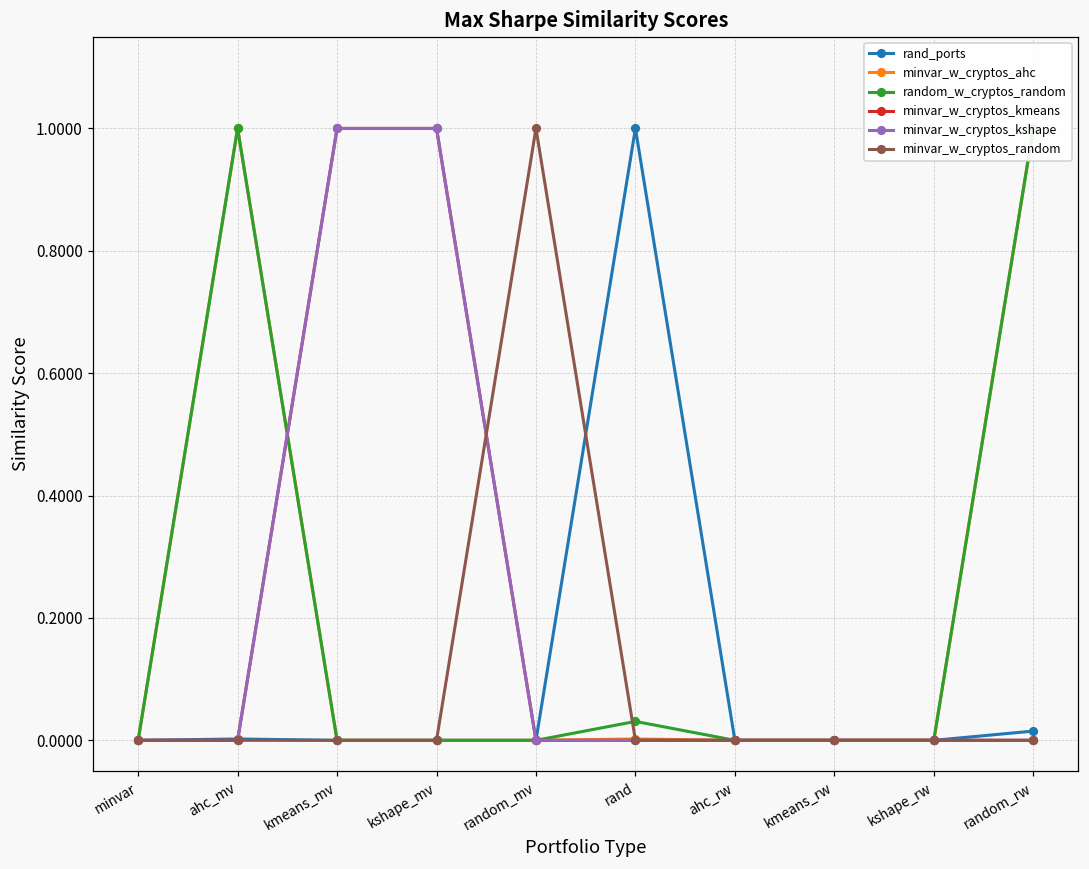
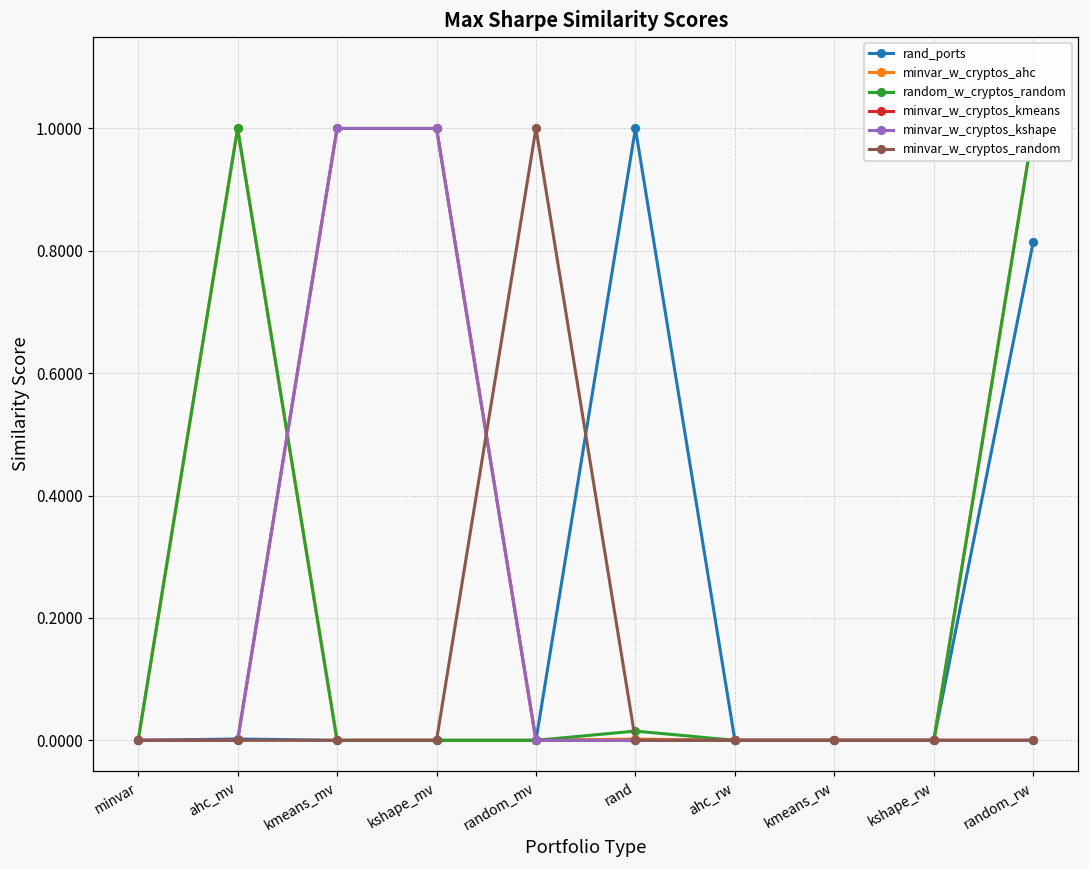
random_w_cryptos_random, rand: 0.03 -> 0.02
rand_ports, random_rw: 0.02 -> 0.81
